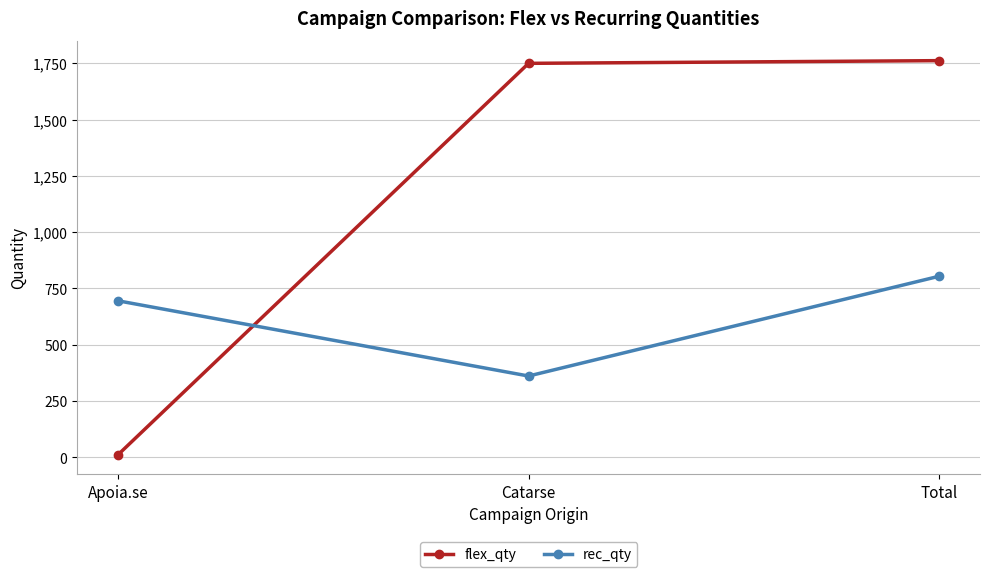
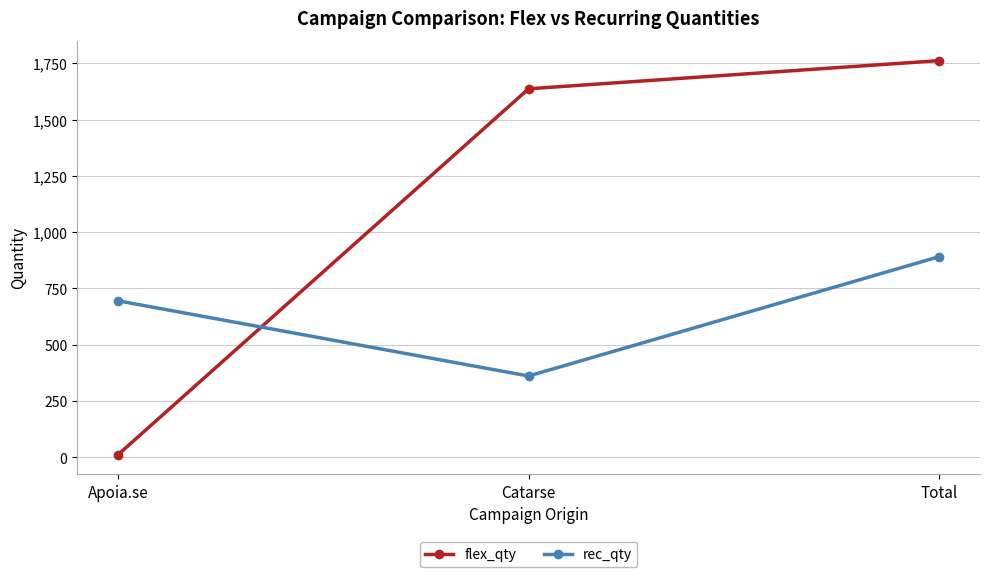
flex_qty, Catarse: 1,750 -> 1,640
rec_qty, Total: 800 -> 890
